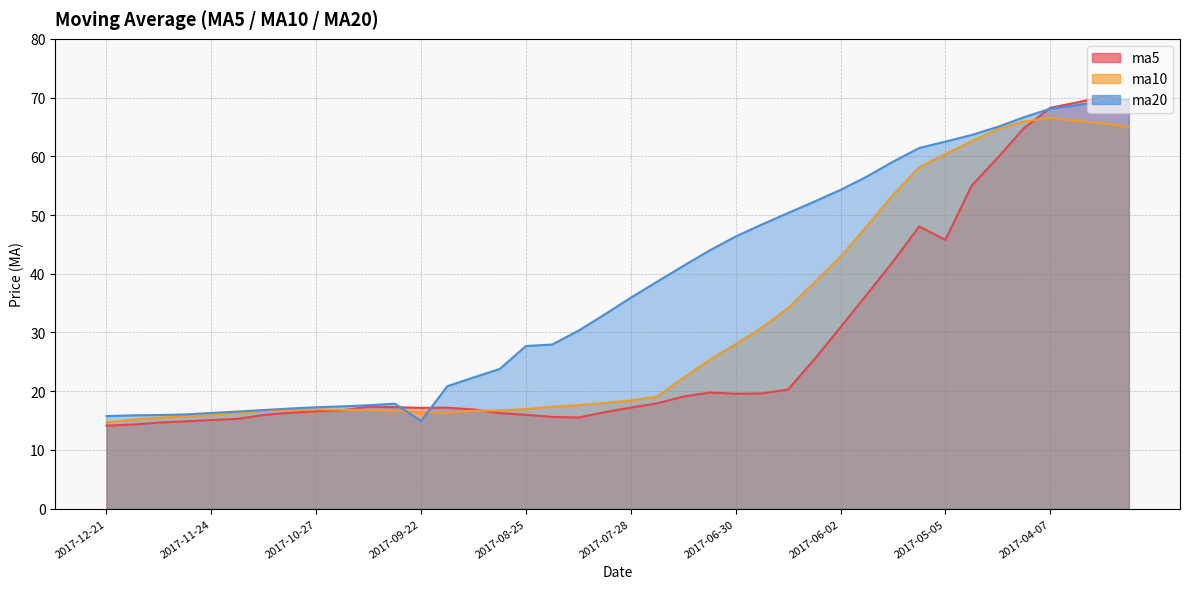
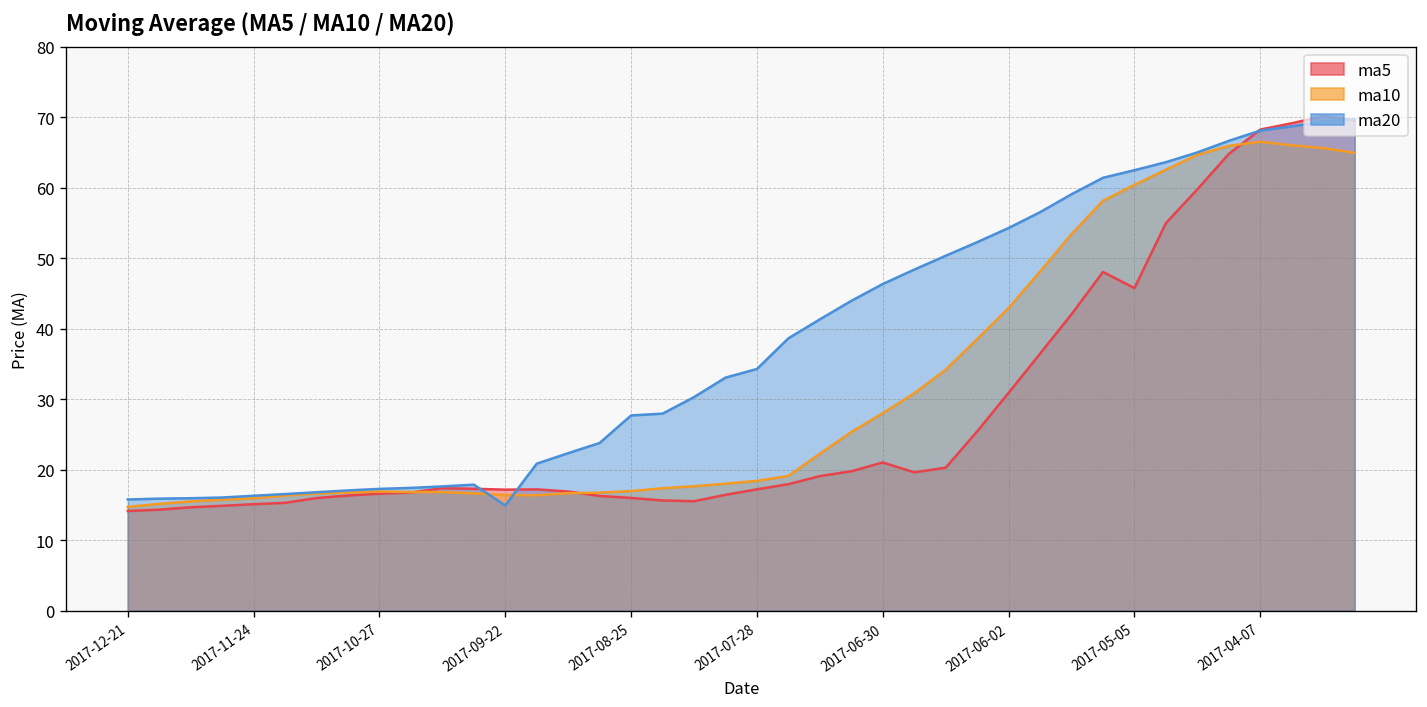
ma20, 2017-07-28: 36 -> 34
ma5, 2017-06-30: 20 -> 21
